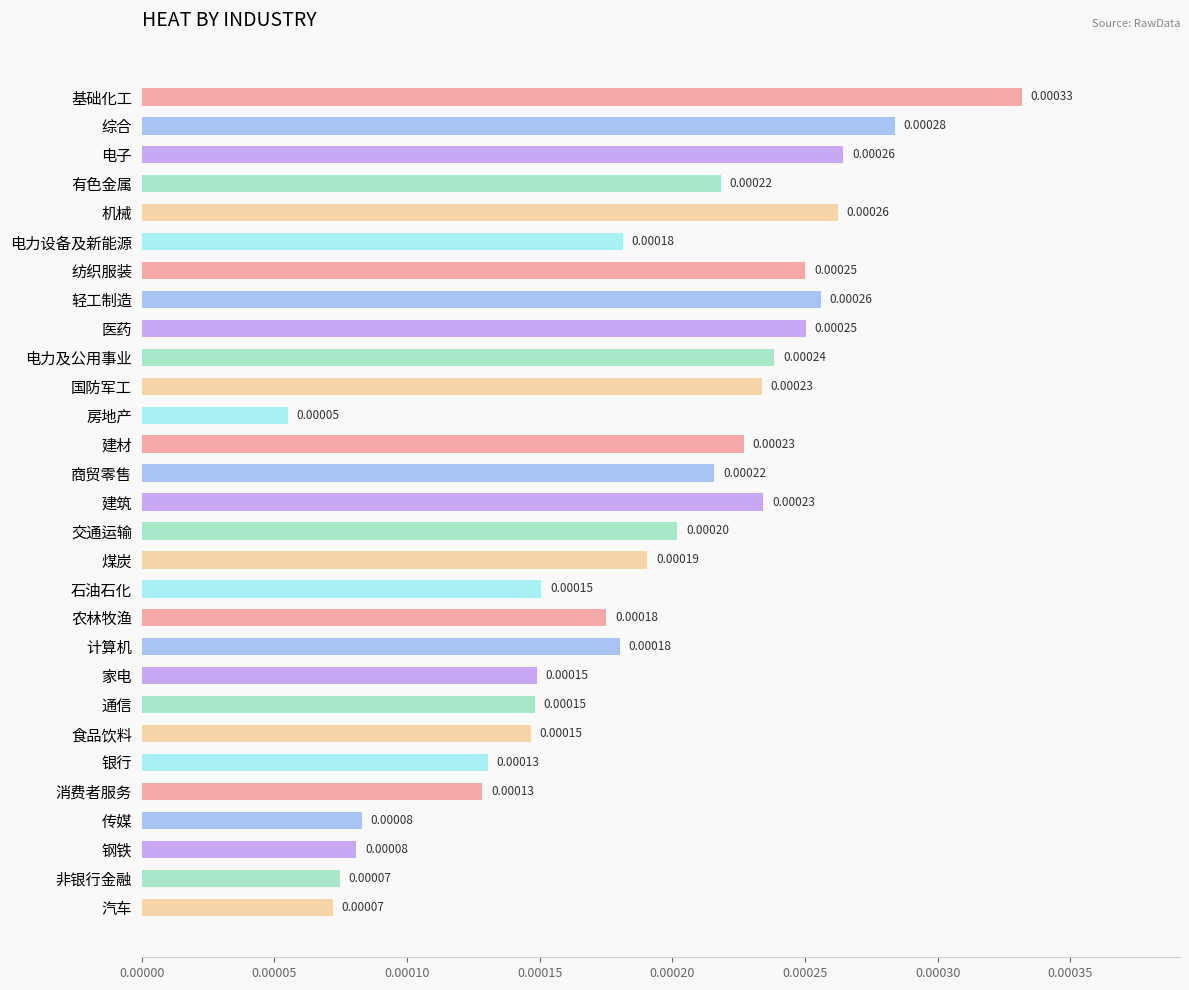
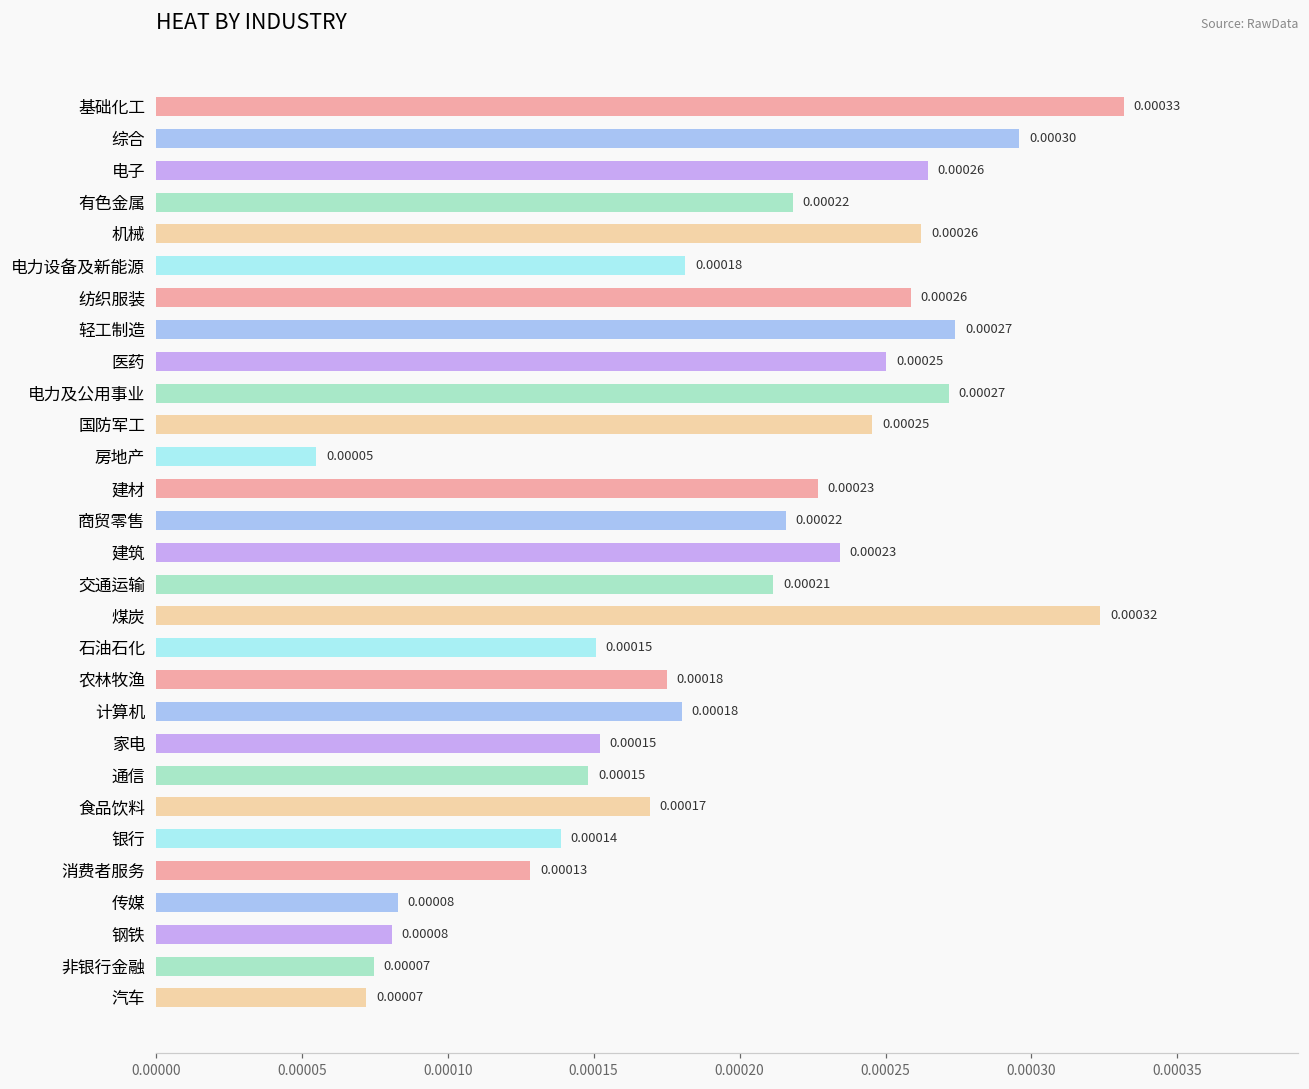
综合: 0.00028 -> 0.00030
纺织服装: 0.00025 -> 0.00026
轻工制造: 0.00026 -> 0.00027
电力及公用事业: 0.00024 -> 0.00027
国防军工: 0.00023 -> 0.00025
交通运输: 0.00020 -> 0.00021
煤炭: 0.00019 -> 0.00032
家电: 0.000149 -> 0.000152
食品饮料: 0.00015 -> 0.00017
银行: 0.00013 -> 0.00014
